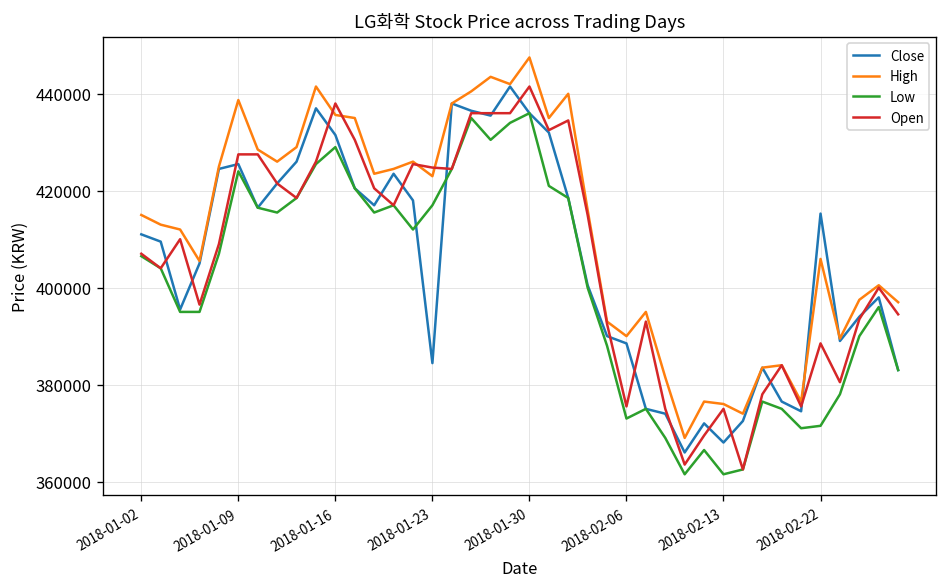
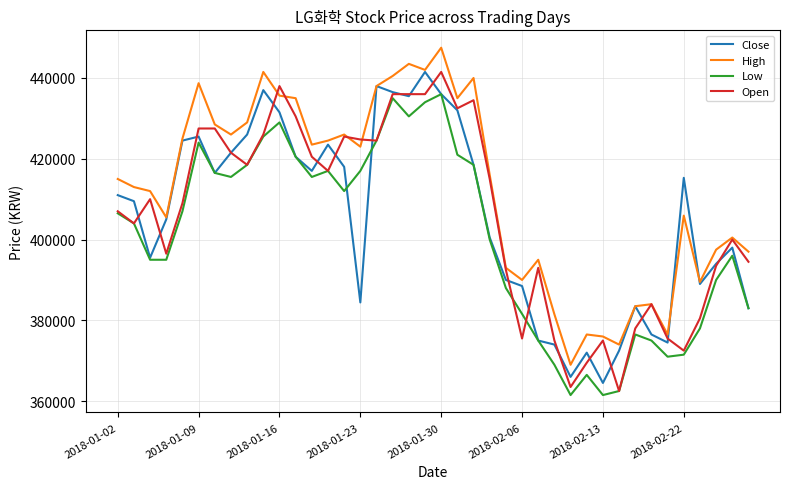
Low, 2018-02-06: 373000 -> 382000
Close, 2018-02-13: 368000 -> 365000
Open, 2018-02-22: 389000 -> 373000
